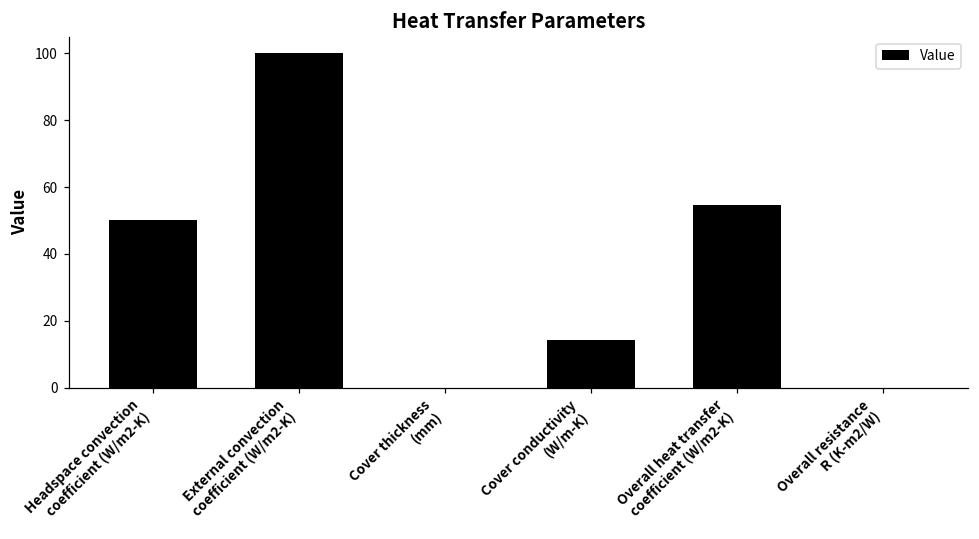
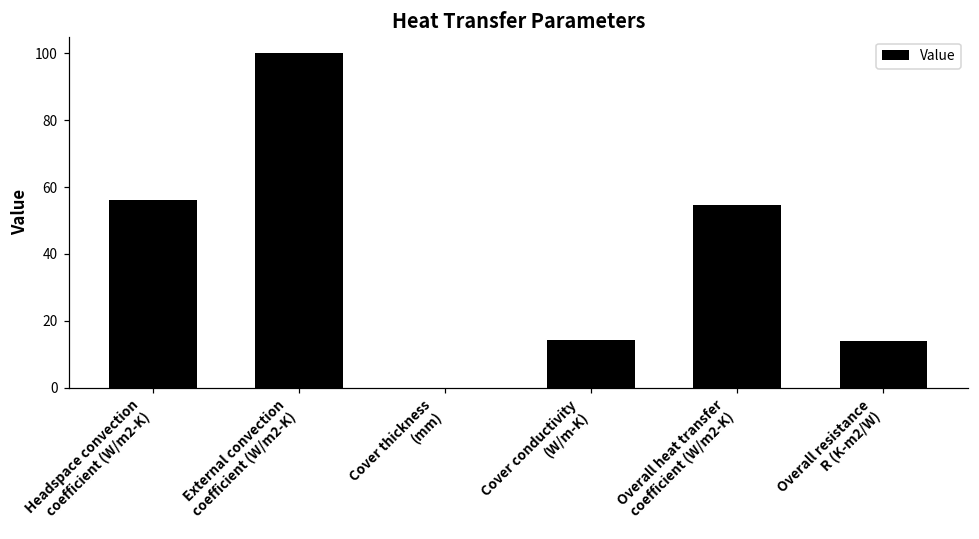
Headspace convection coefficient (W/m2-K): 50 -> 56
Overall resistance R (K-m2/W): 0 -> 14
